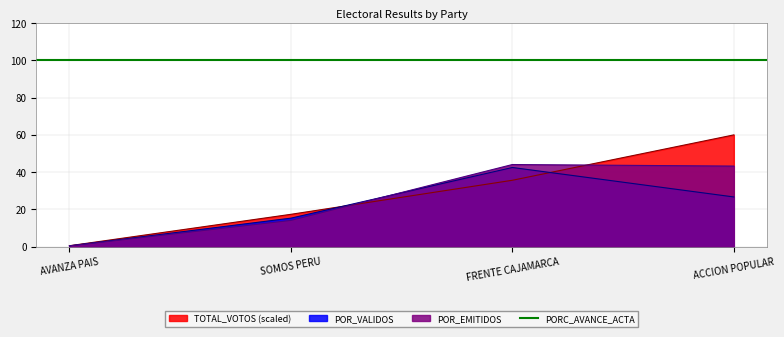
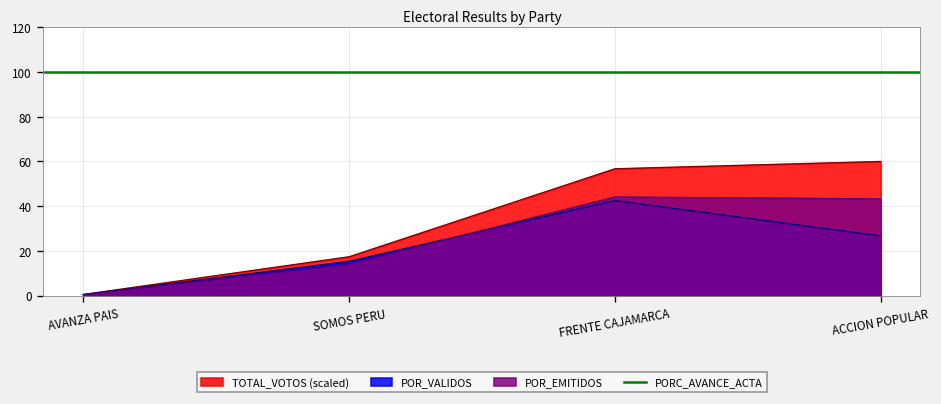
TOTAL_VOTOS (scaled), FRENTE CAJAMARCA: 36 -> 57
